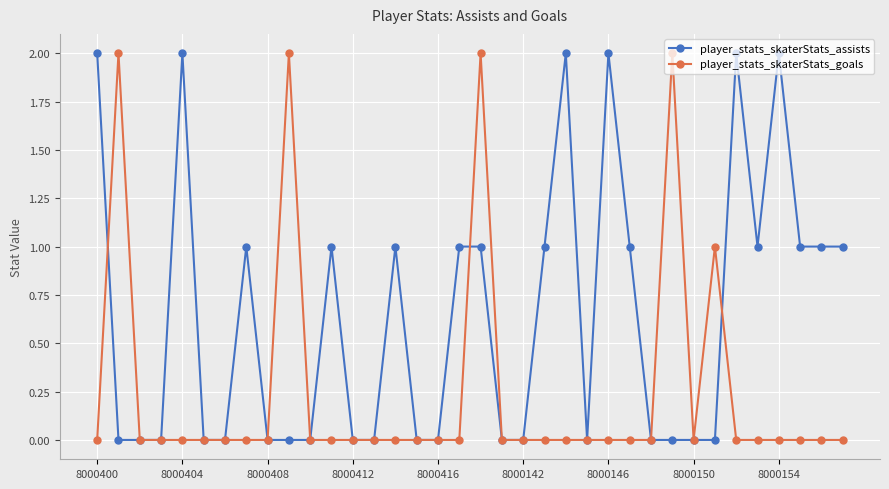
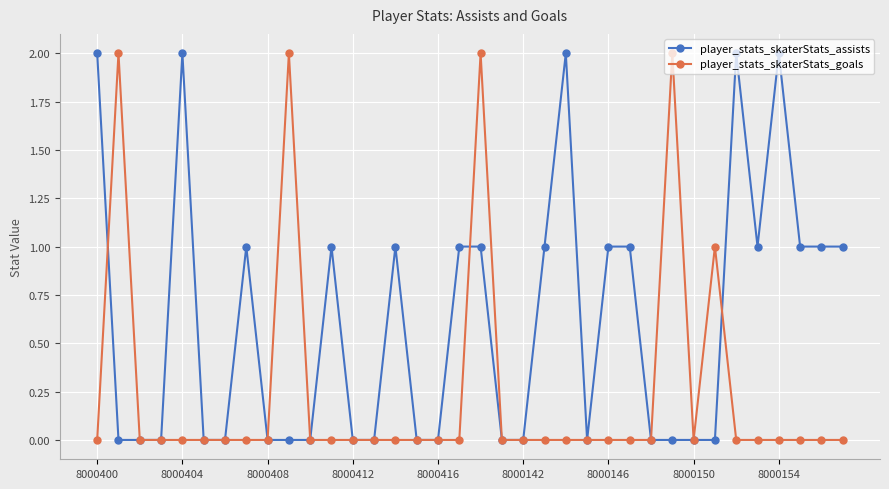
player_stats_skaterStats_assists, 8000146: 2 -> 1
